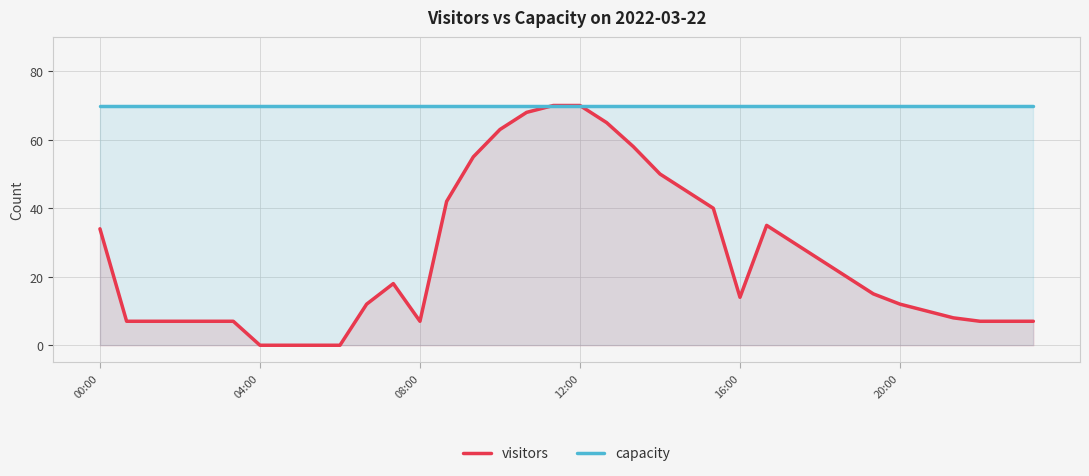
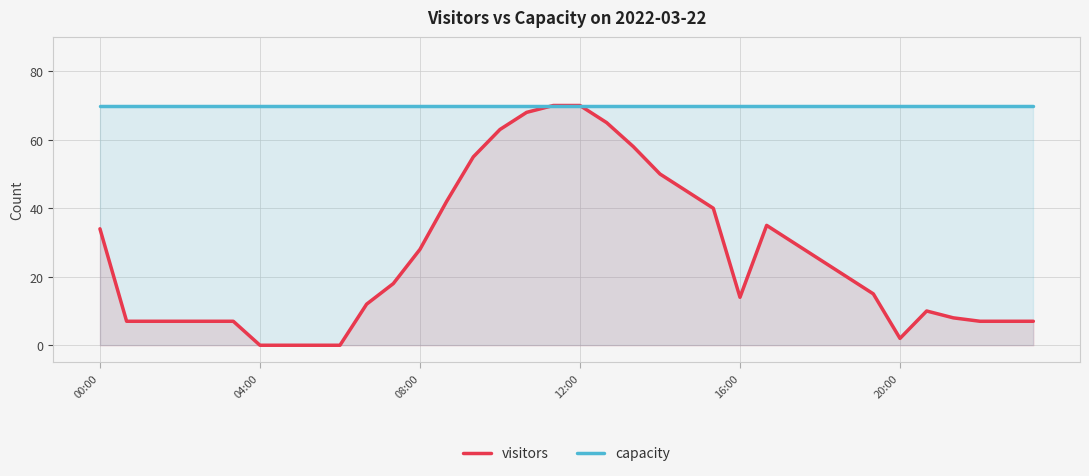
visitors, 08:00: 7 -> 28
visitors, 20:00: 12 -> 2
